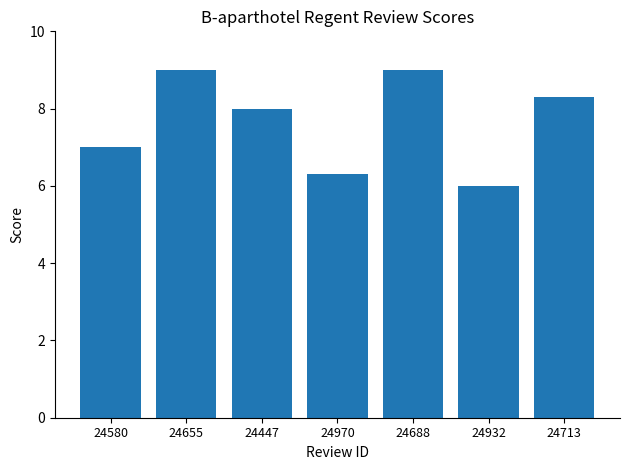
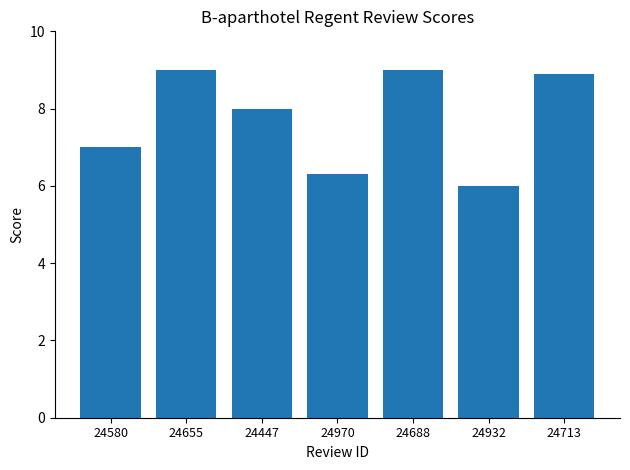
24713: 8.3 -> 8.9
